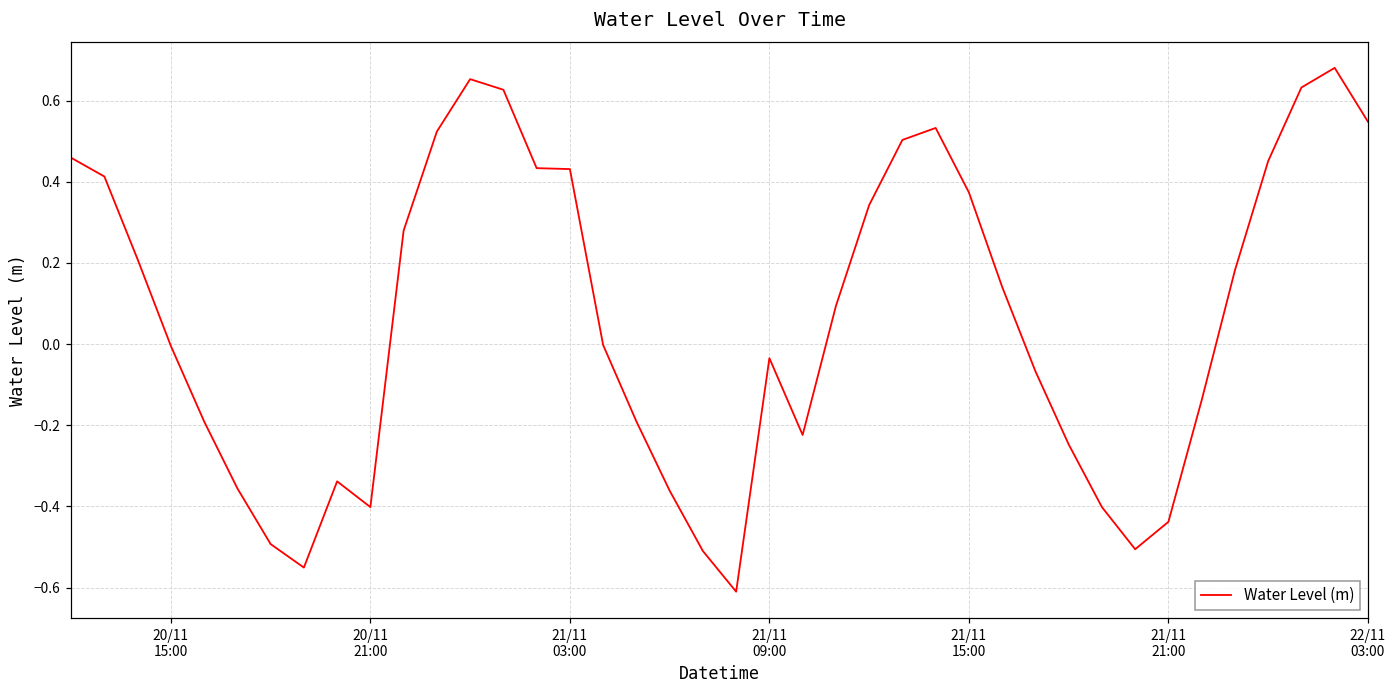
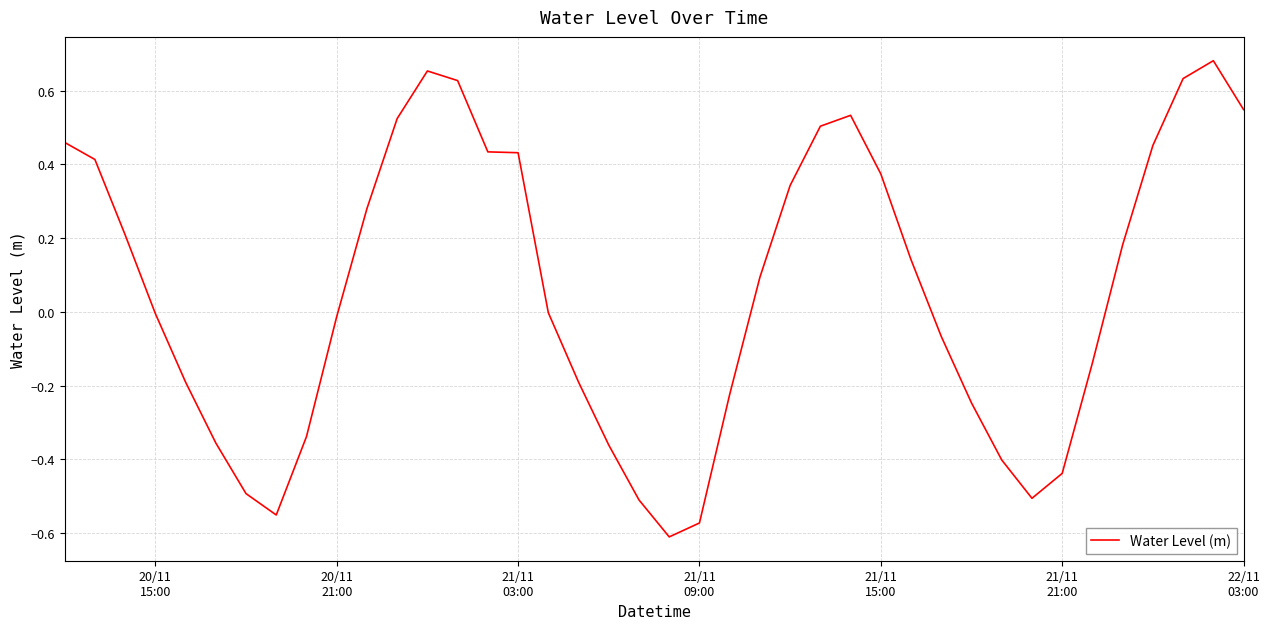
20/11 21:00: -0.40 -> -0.01
21/11 09:00: -0.03 -> -0.57
